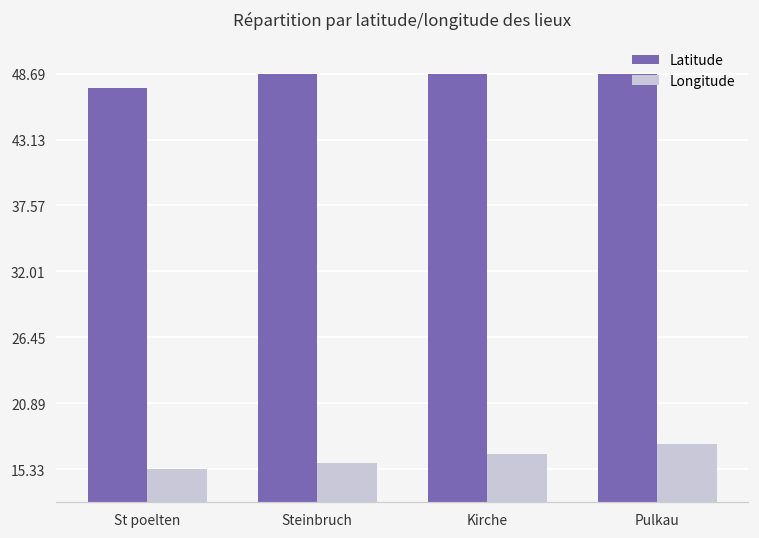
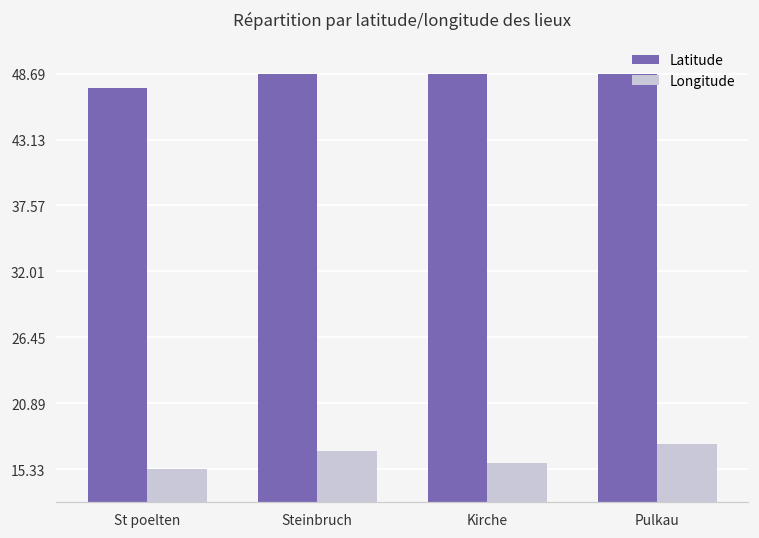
Longitude, Steinbruch: 15.9 -> 16.8
Longitude, Kirche: 16.6 -> 15.9
